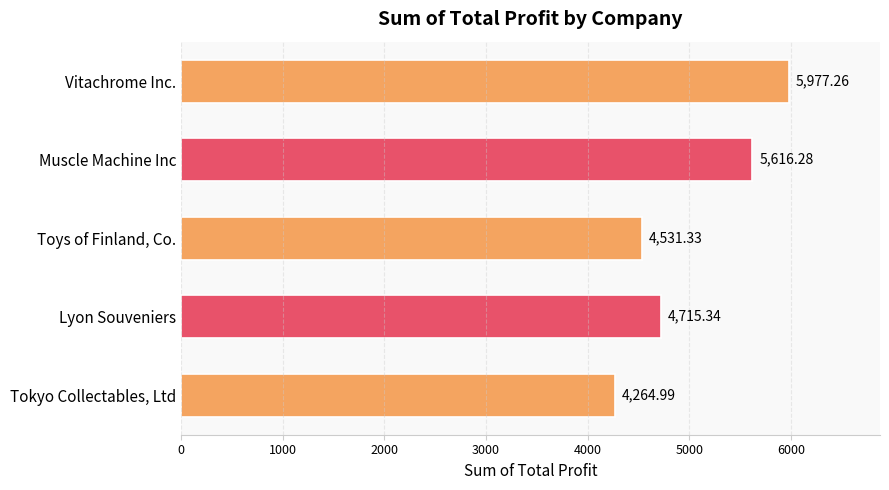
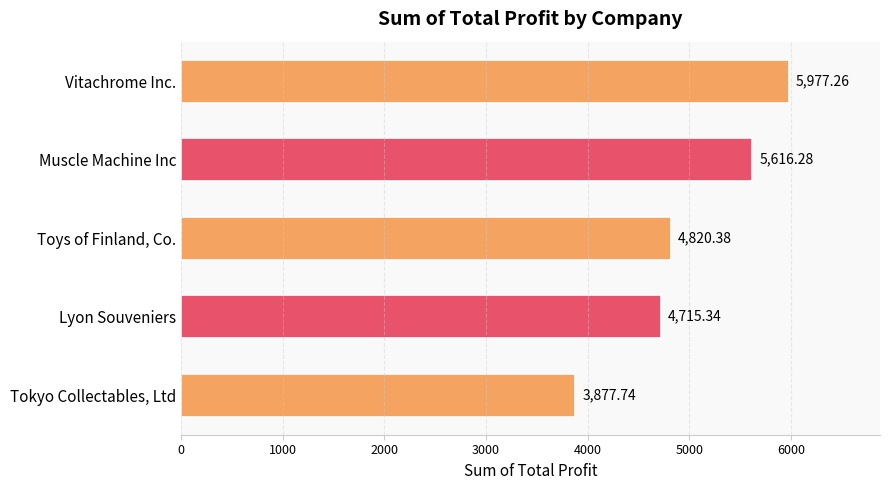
Toys of Finland, Co.: 4,531.33 -> 4,820.38
Tokyo Collectables, Ltd: 4,264.99 -> 3,877.74
